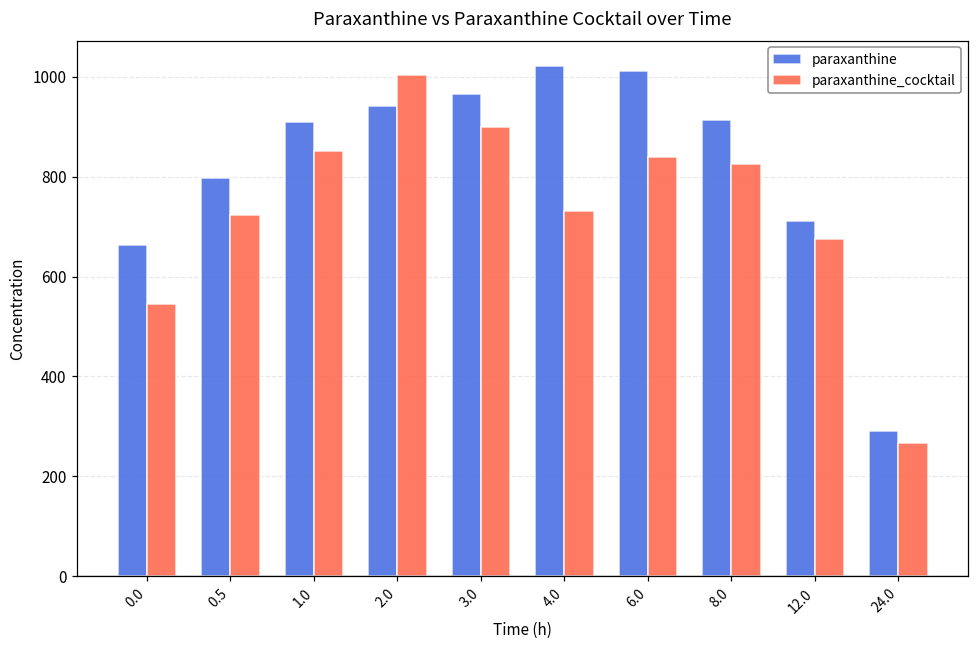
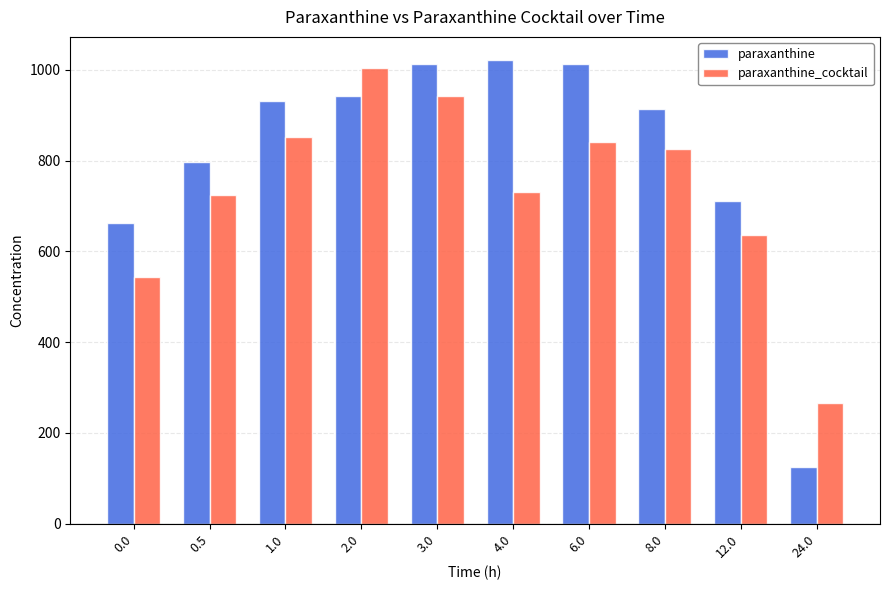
paraxanthine, 1.0: 910 -> 930
paraxanthine, 3.0: 970 -> 1010
paraxanthine_cocktail, 3.0: 900 -> 940
paraxanthine_cocktail, 12.0: 680 -> 640
paraxanthine, 24.0: 290 -> 120
